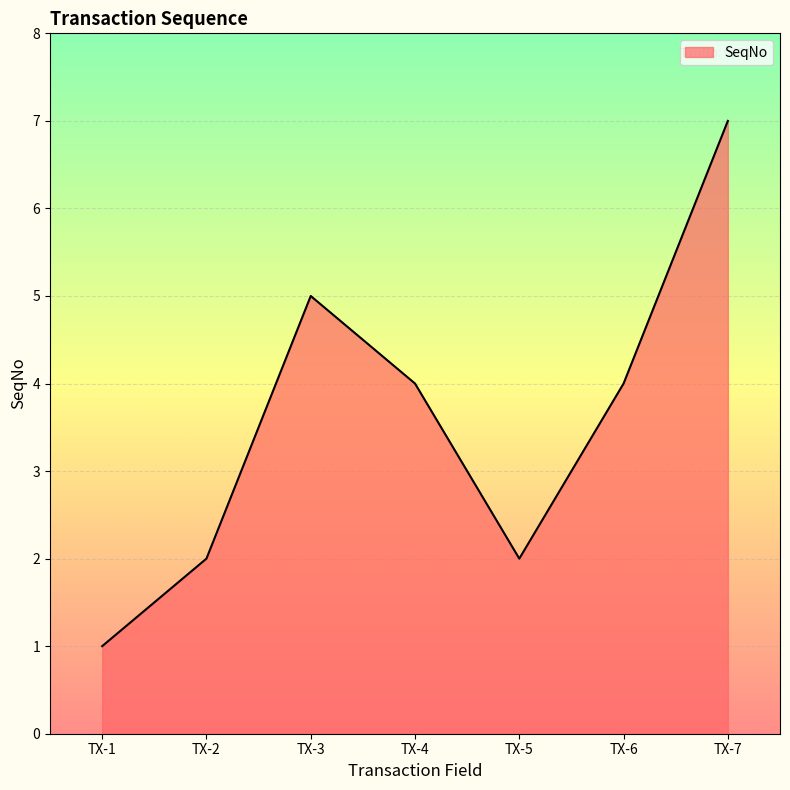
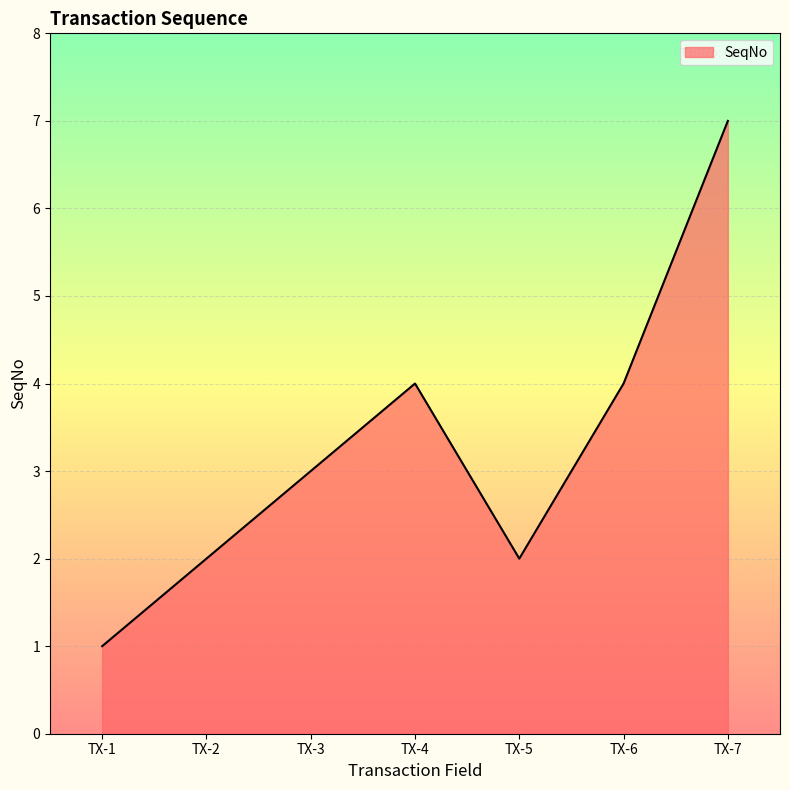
TX-3: 5 -> 3
